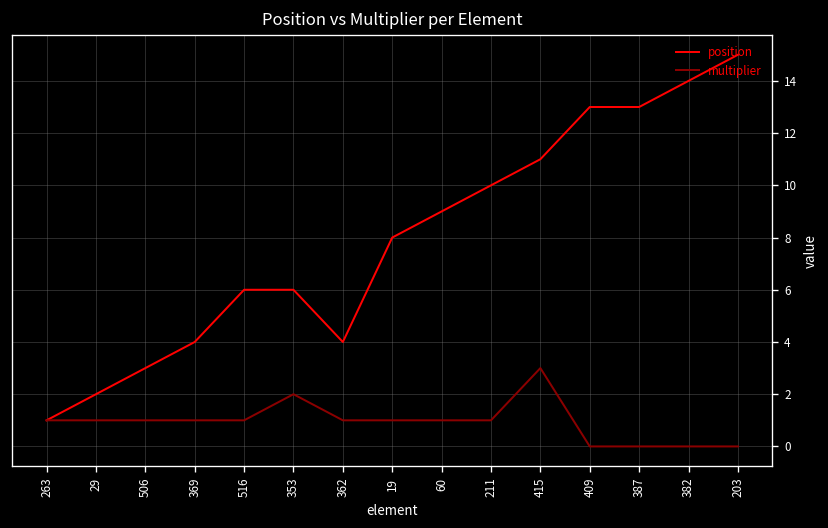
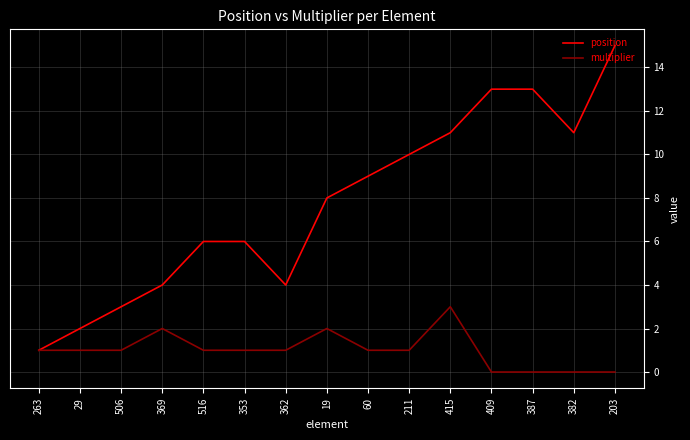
multiplier, 369: 1 -> 2
multiplier, 353: 2 -> 1
multiplier, 19: 1 -> 2
position, 382: 14 -> 11
